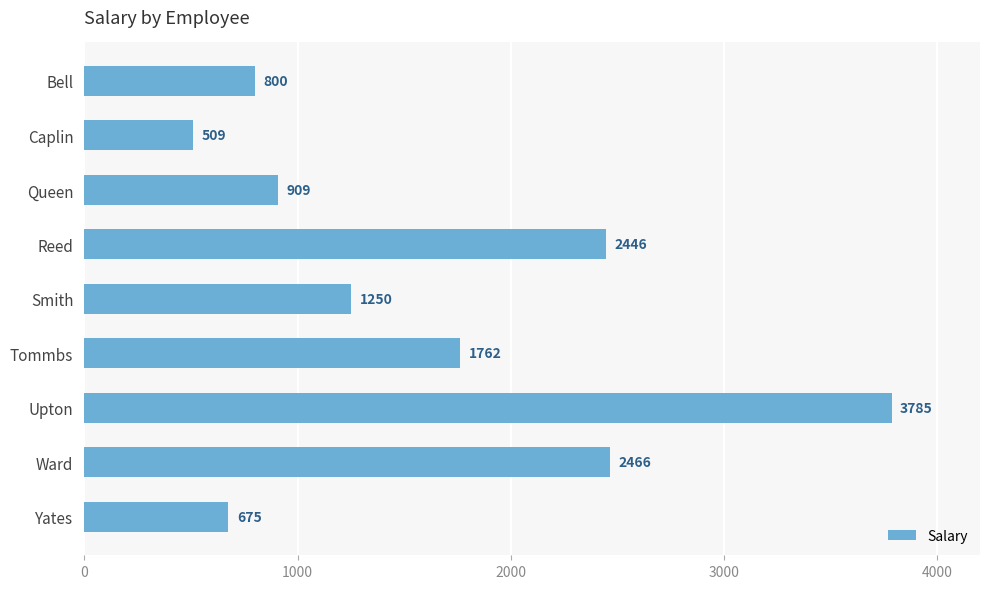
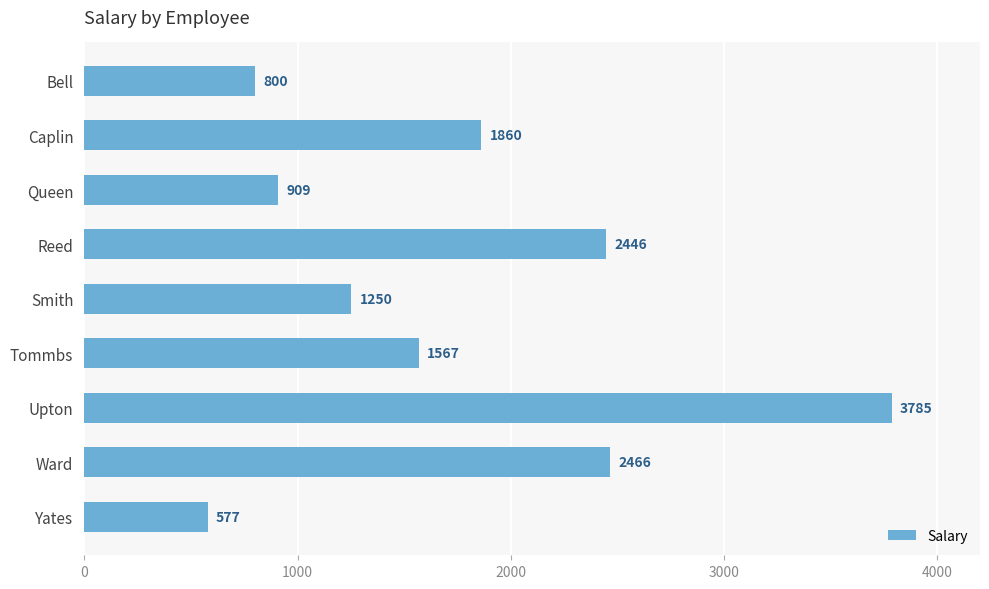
Caplin: 509 -> 1860
Tommbs: 1762 -> 1567
Yates: 675 -> 577
